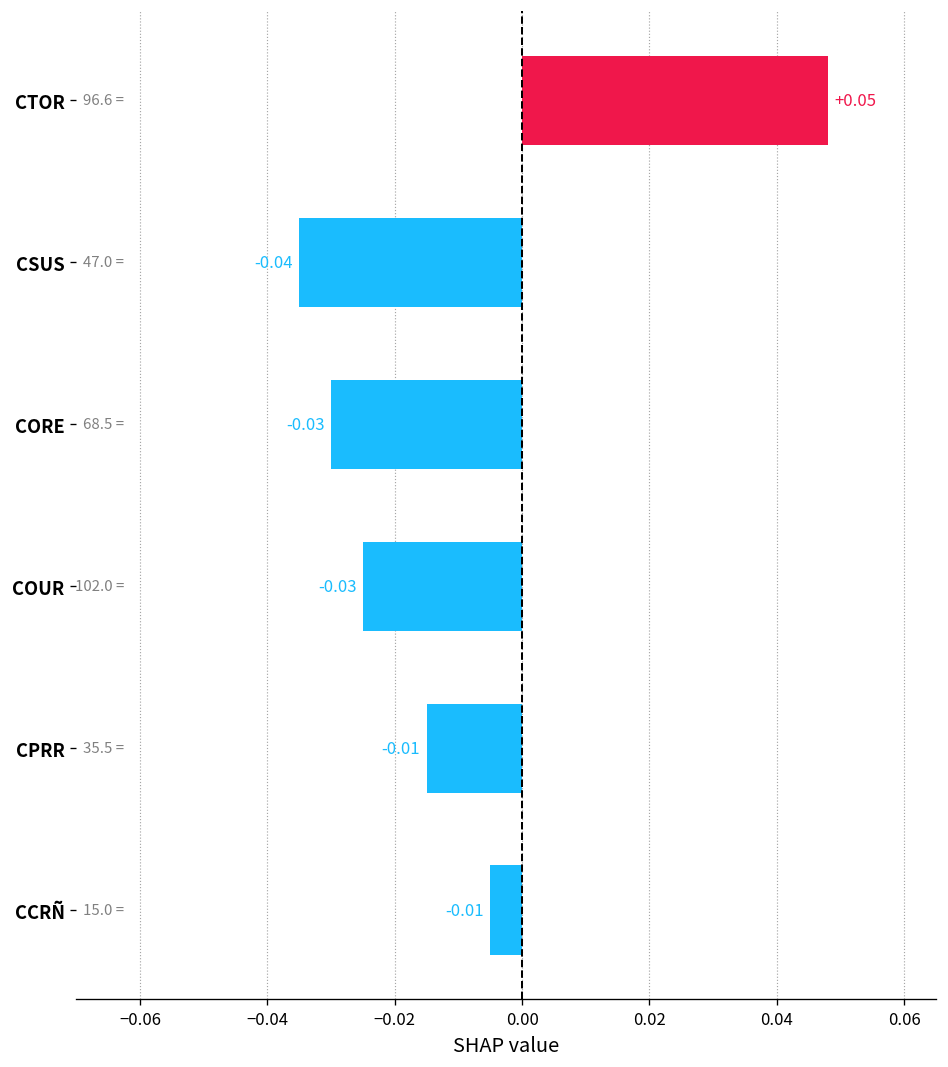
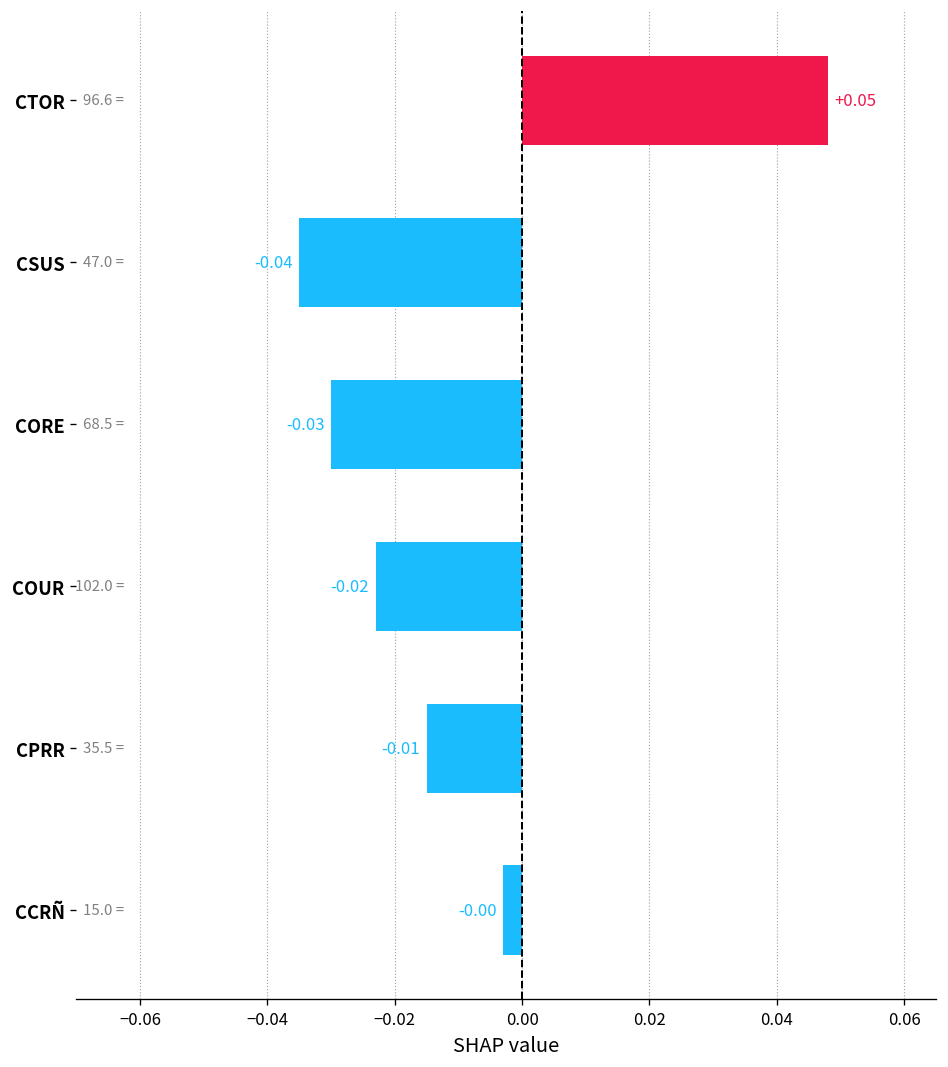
COUR: -0.03 -> -0.02
CCRÑ: -0.01 -> -0.00
